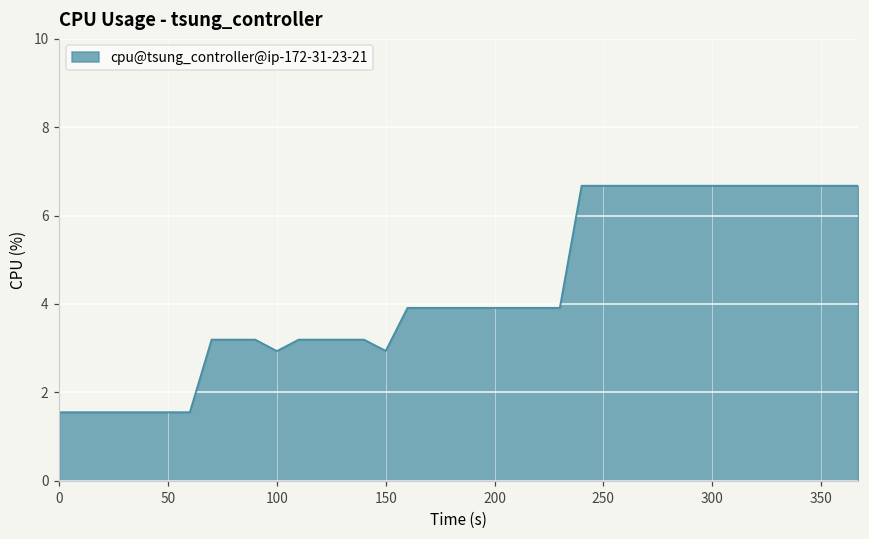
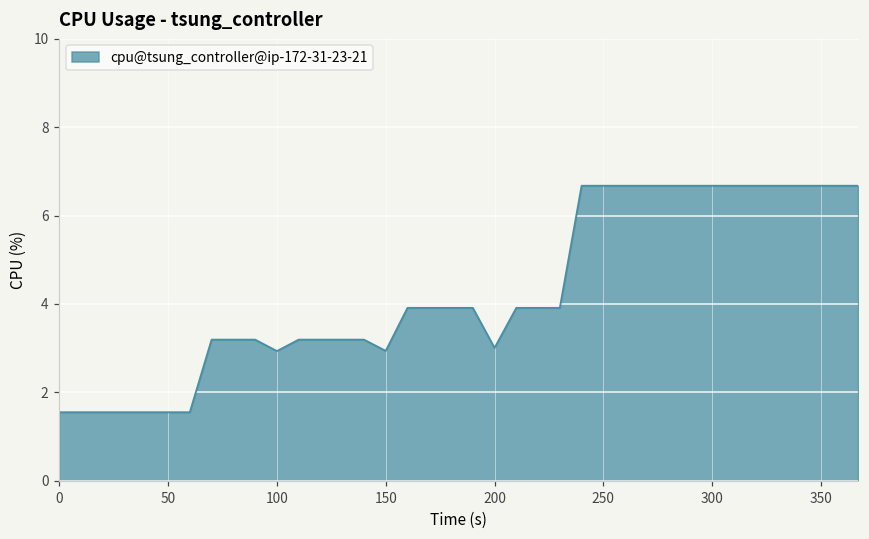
200: 3.9 -> 3.0
